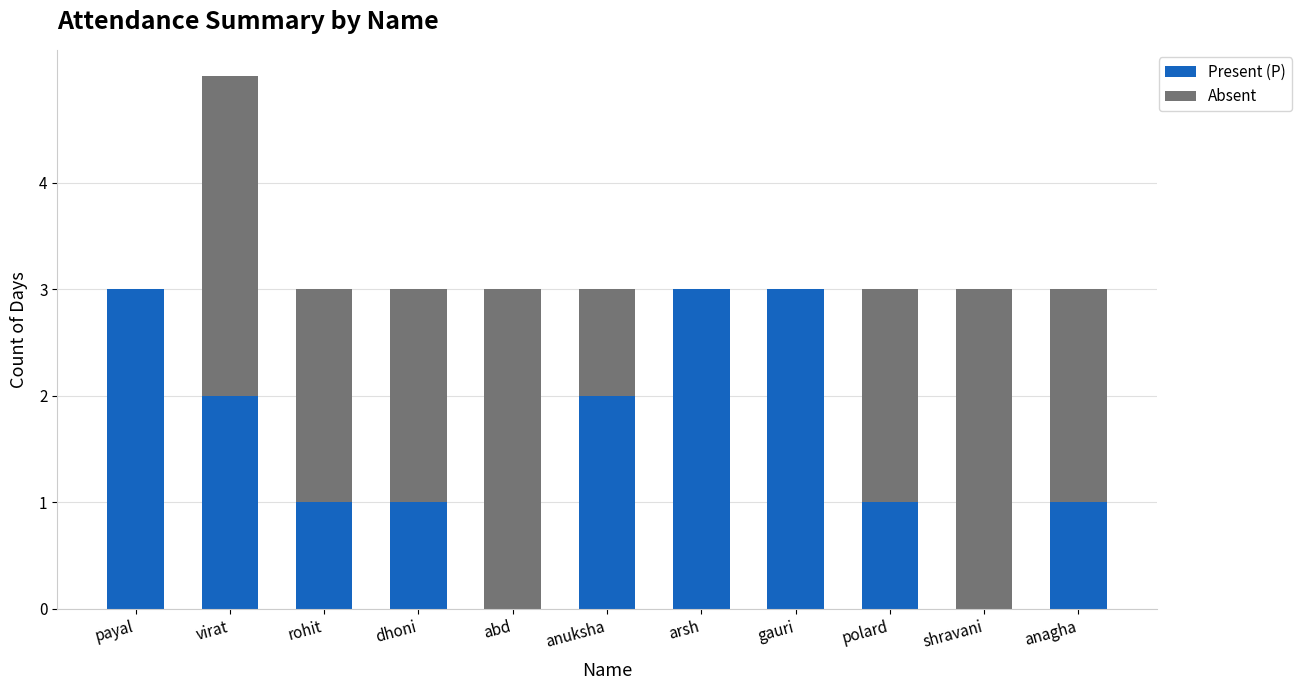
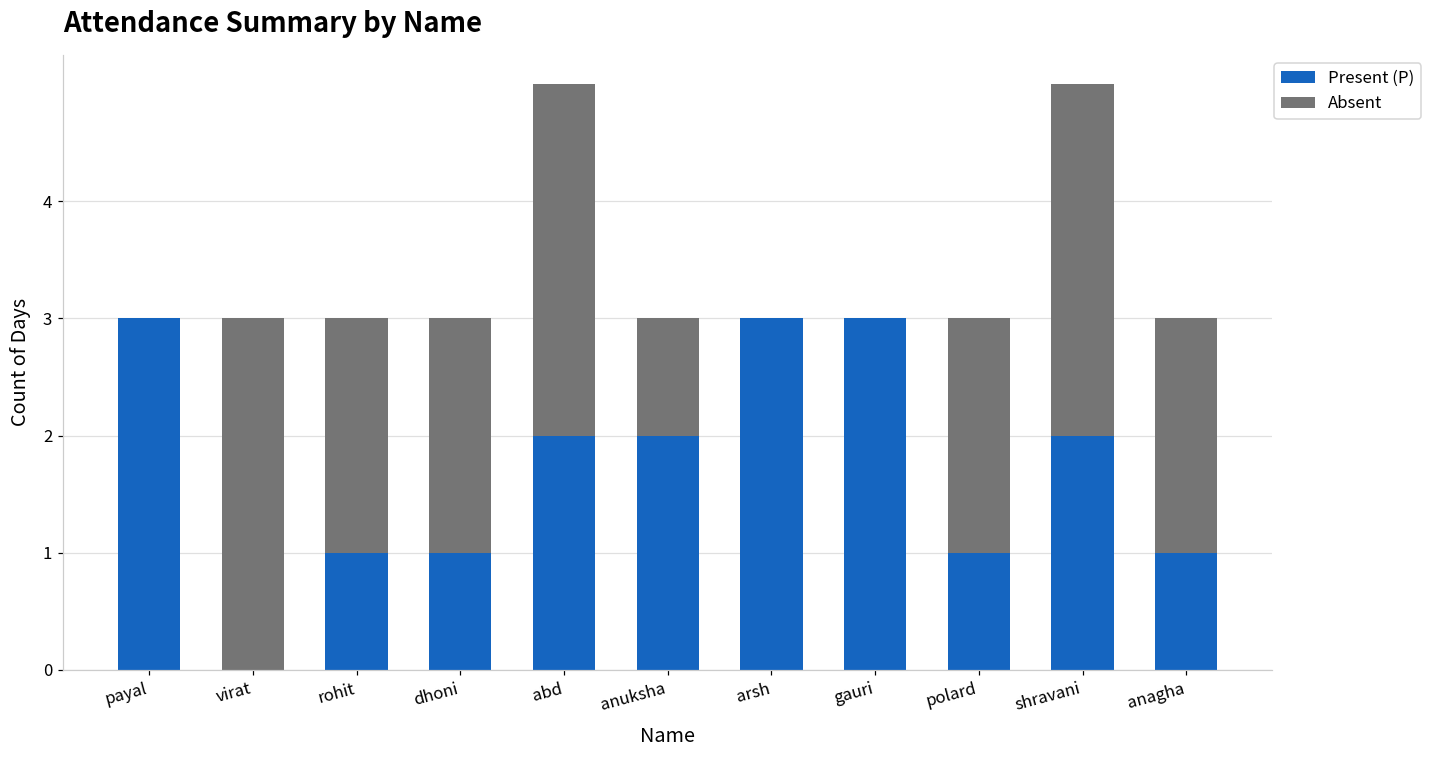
Present (P), virat: 2 -> 0
Present (P), abd: 0 -> 2
Present (P), shravani: 0 -> 2
